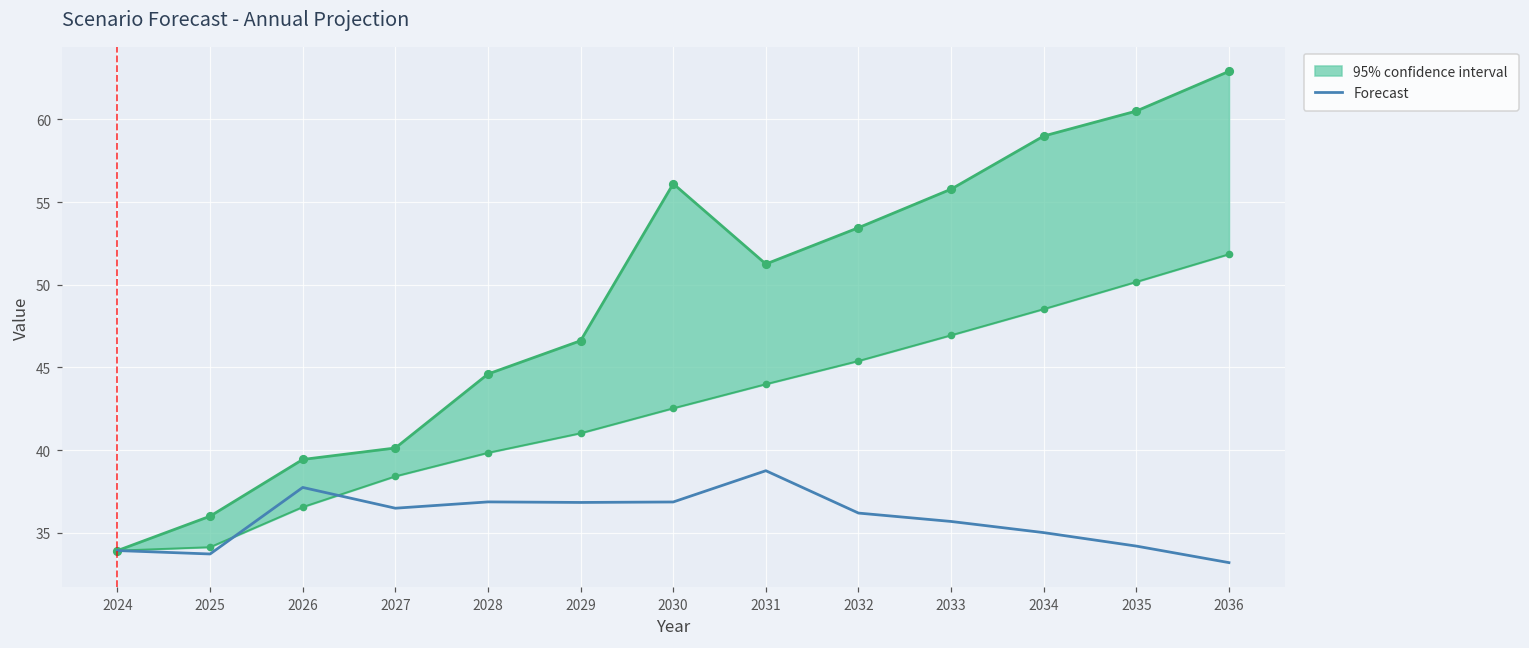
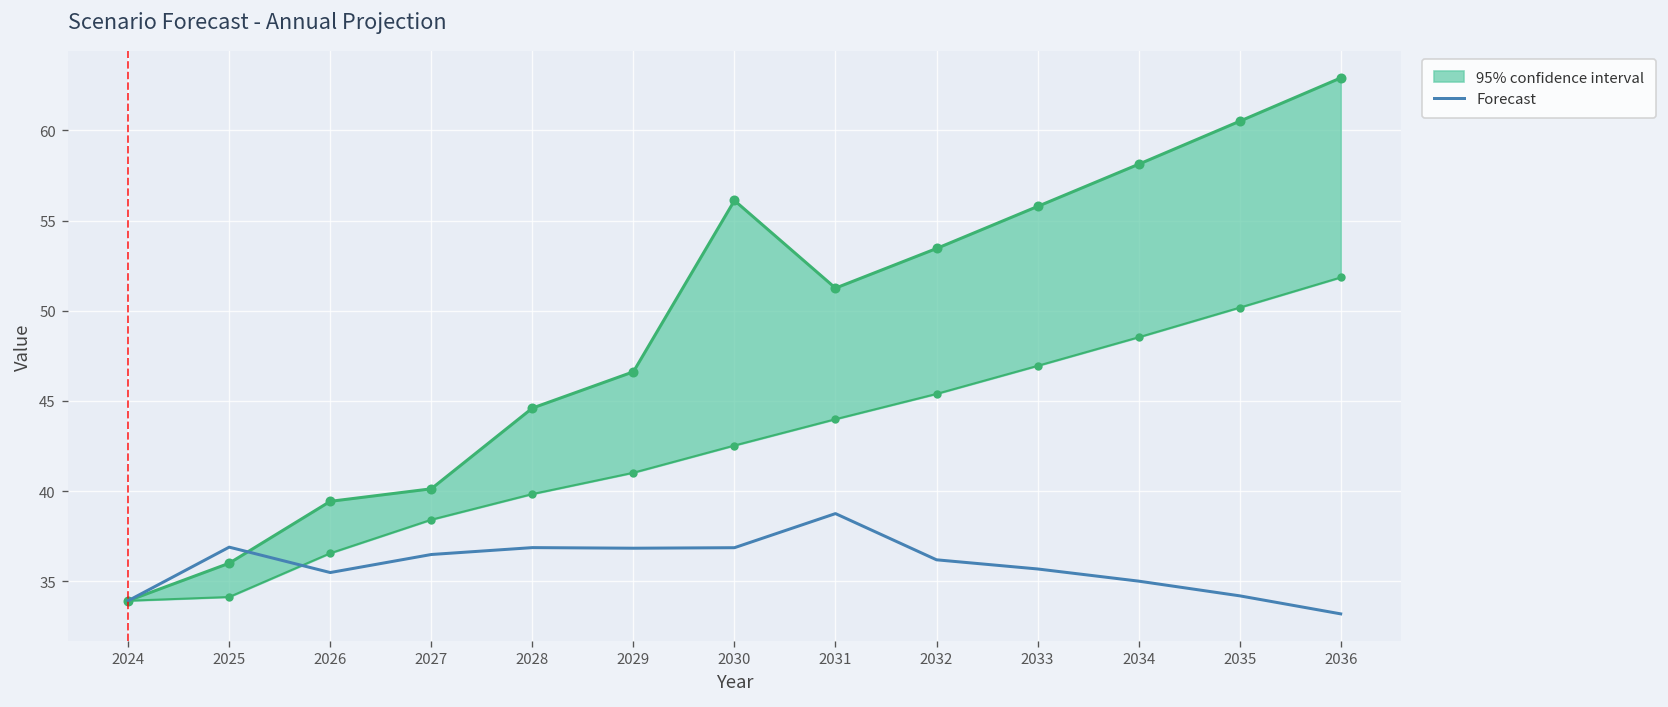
Forecast, 2025: 33.7 -> 36.9
Forecast, 2026: 37.7 -> 35.5
95% confidence interval, 2034: 59.0 -> 58.1
